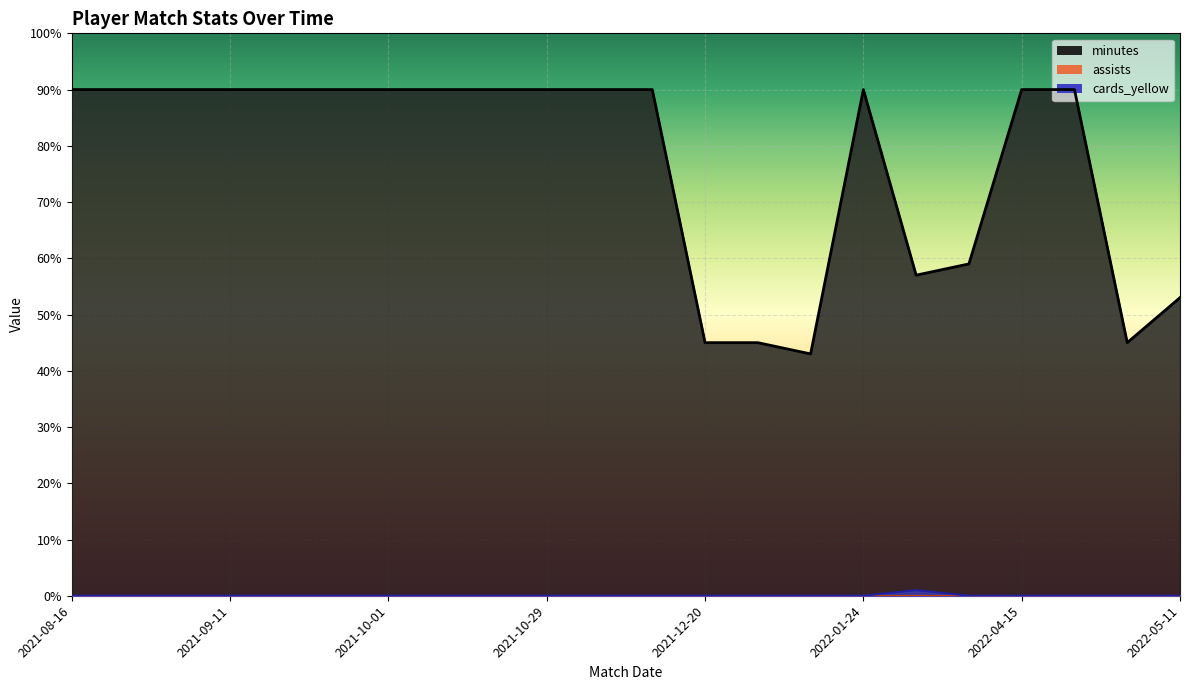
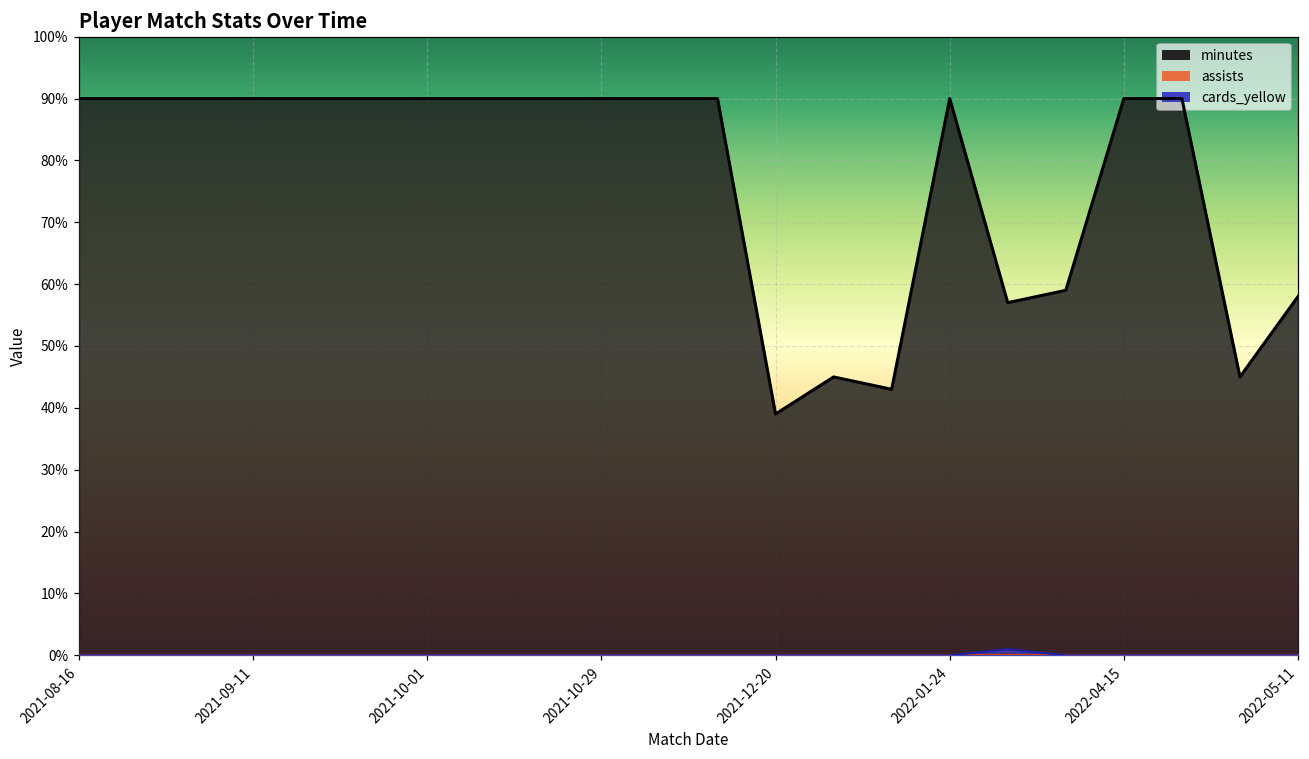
minutes, 2021-12-20: 45% -> 39%
minutes, 2022-05-11: 53% -> 58%
